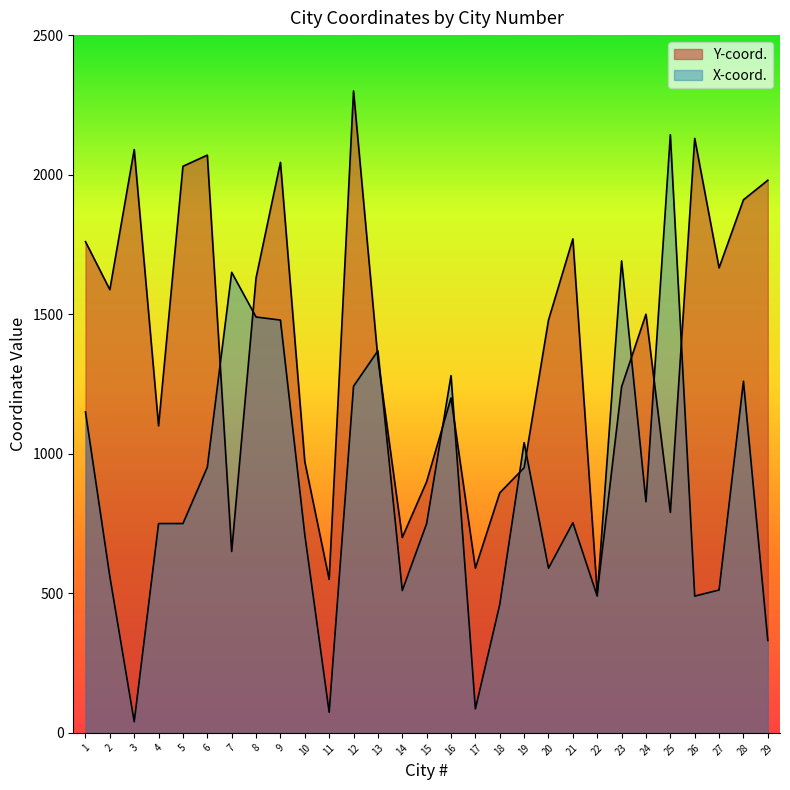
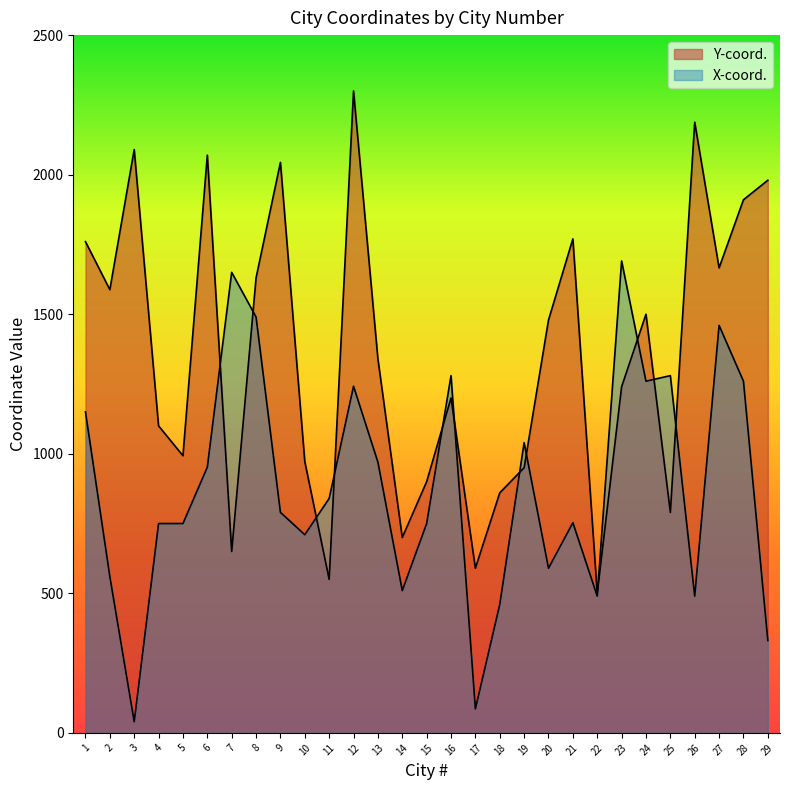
Y-coord., 5: 2030 -> 990
X-coord., 9: 1480 -> 790
X-coord., 11: 70 -> 840
X-coord., 13: 1370 -> 970
X-coord., 24: 830 -> 1260
X-coord., 25: 2140 -> 1280
Y-coord., 26: 2130 -> 2190
X-coord., 27: 510 -> 1460
